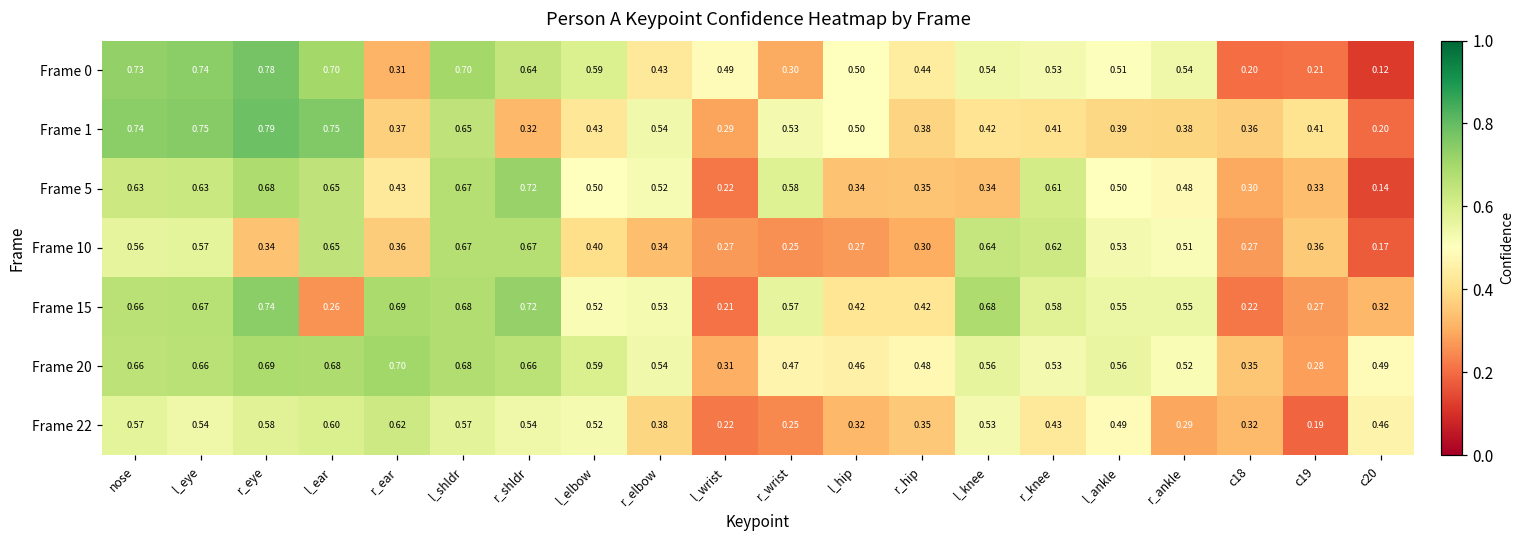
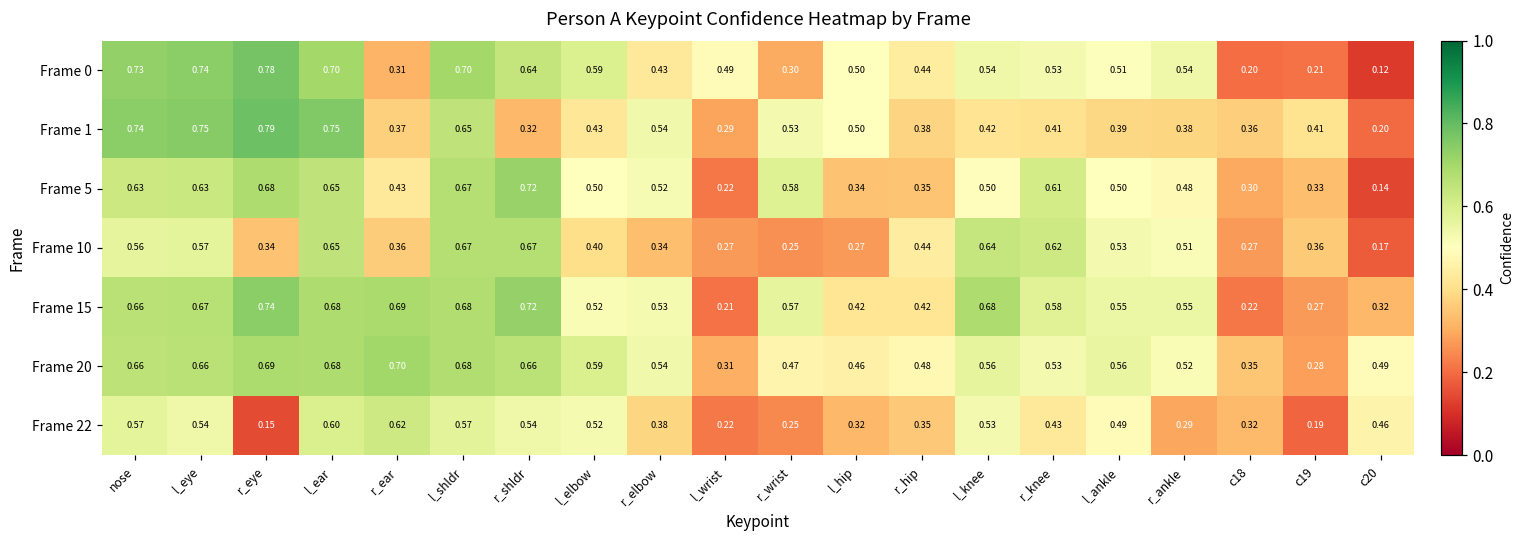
Frame 5, l_knee: 0.34 -> 0.50
Frame 10, r_hip: 0.30 -> 0.44
Frame 15, l_ear: 0.26 -> 0.68
Frame 22, r_eye: 0.58 -> 0.15
